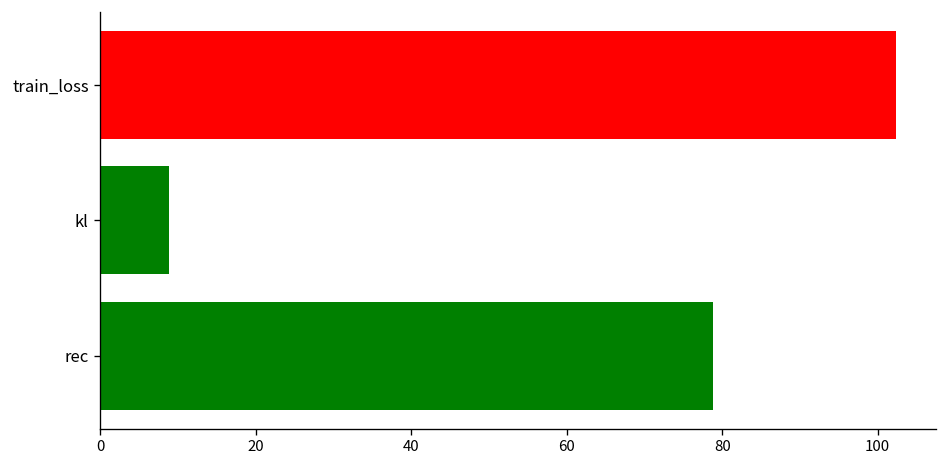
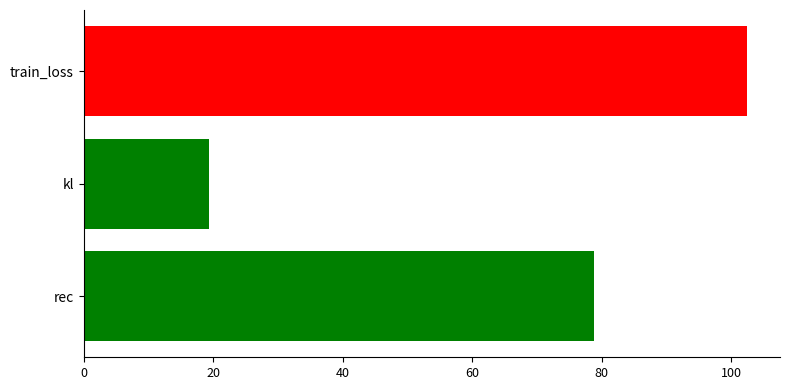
kl: 9 -> 19
